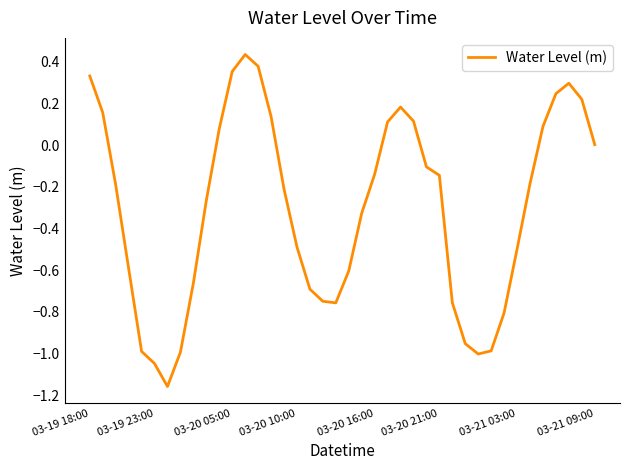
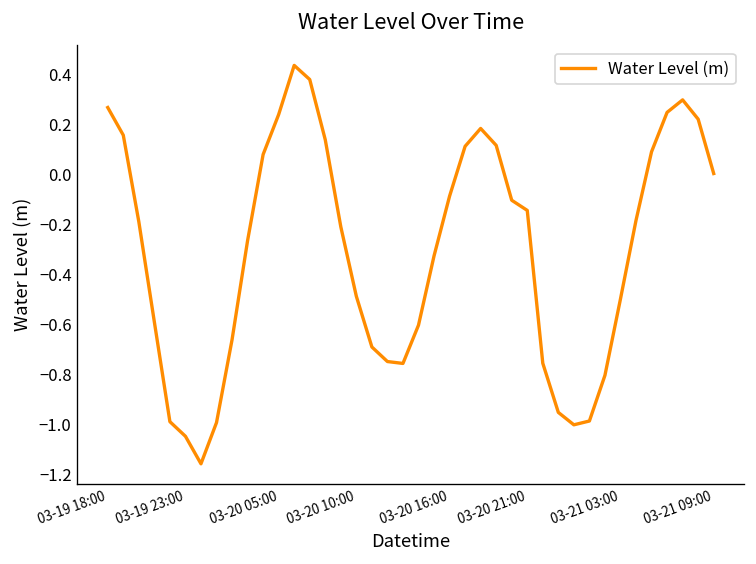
03-19 18:00: 0.33 -> 0.27
03-20 05:00: 0.35 -> 0.24
03-20 16:00: -0.14 -> -0.09
